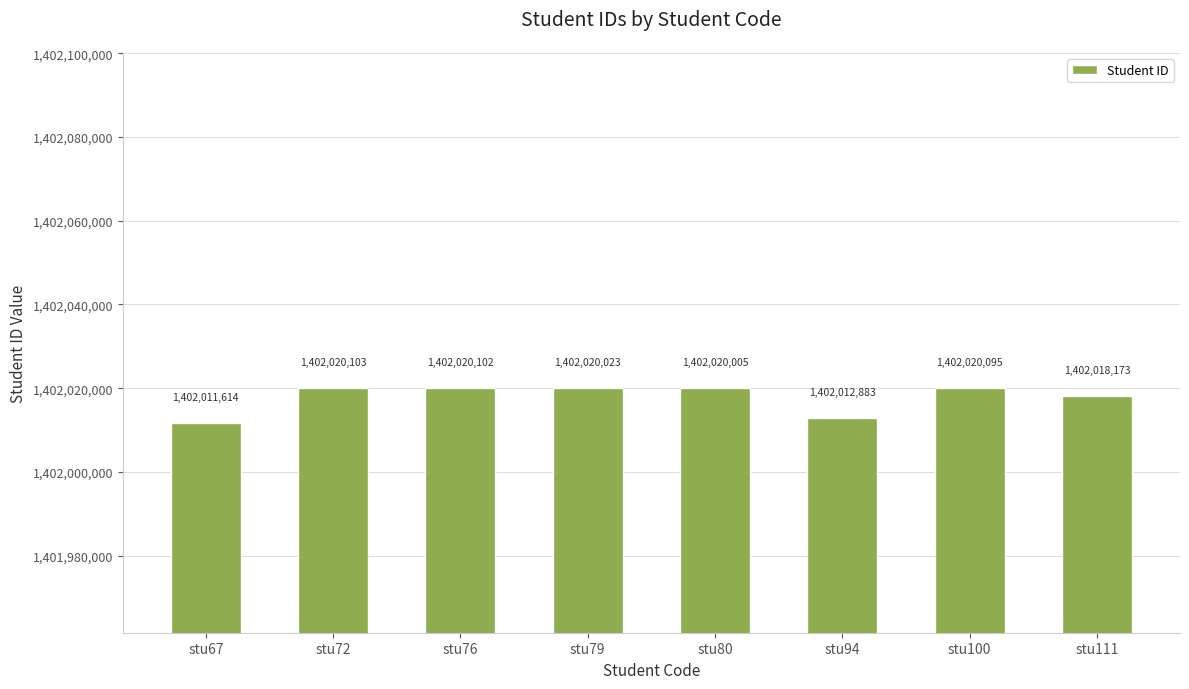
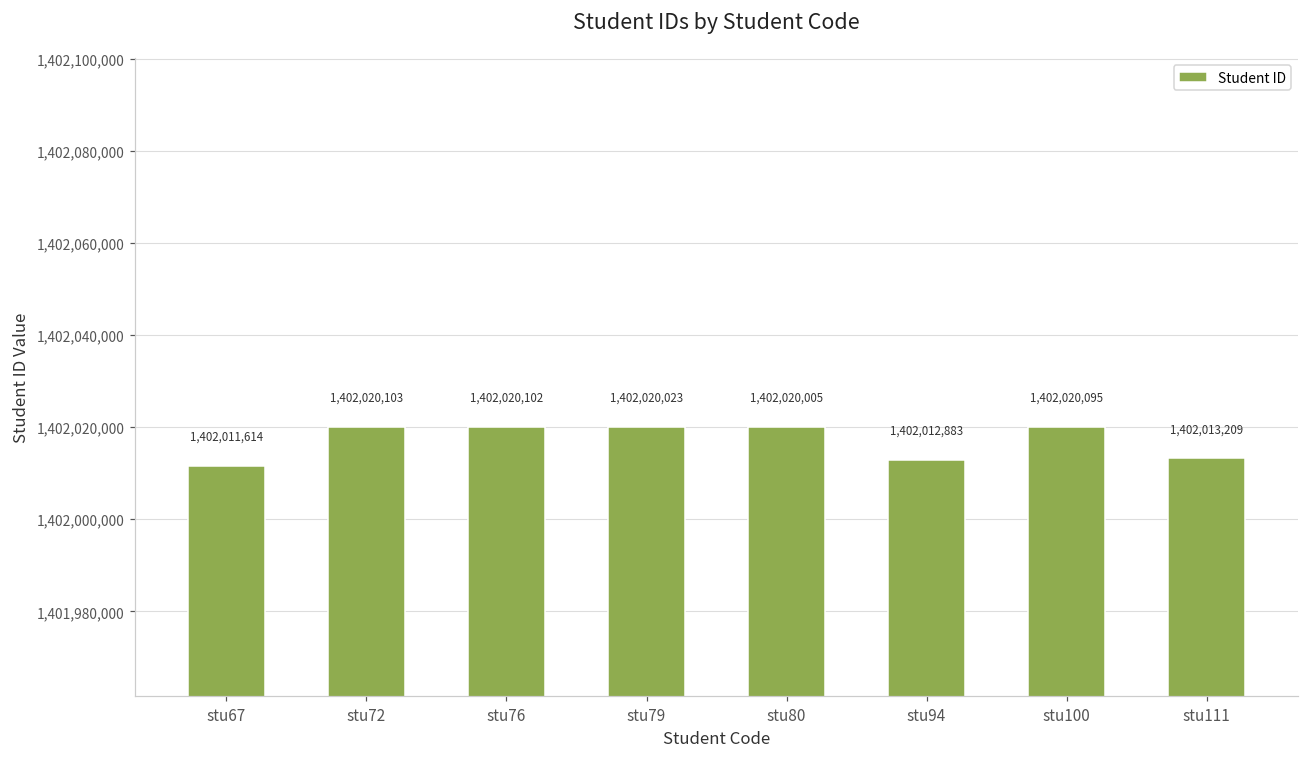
stu111: 1,402,018,173 -> 1,402,013,209
